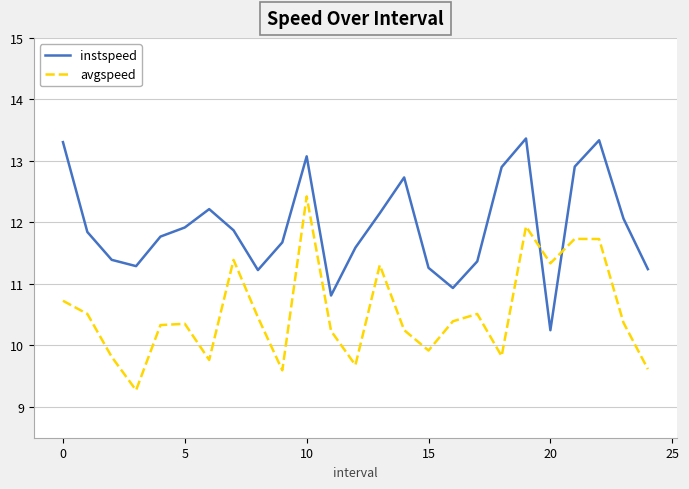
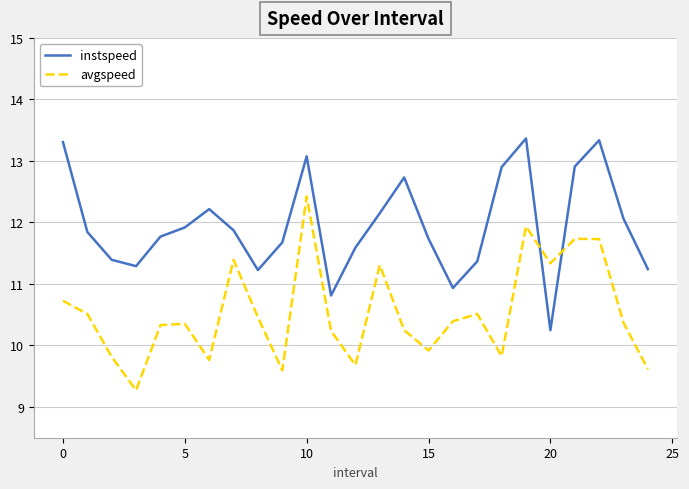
instspeed, 15: 11.3 -> 11.7
